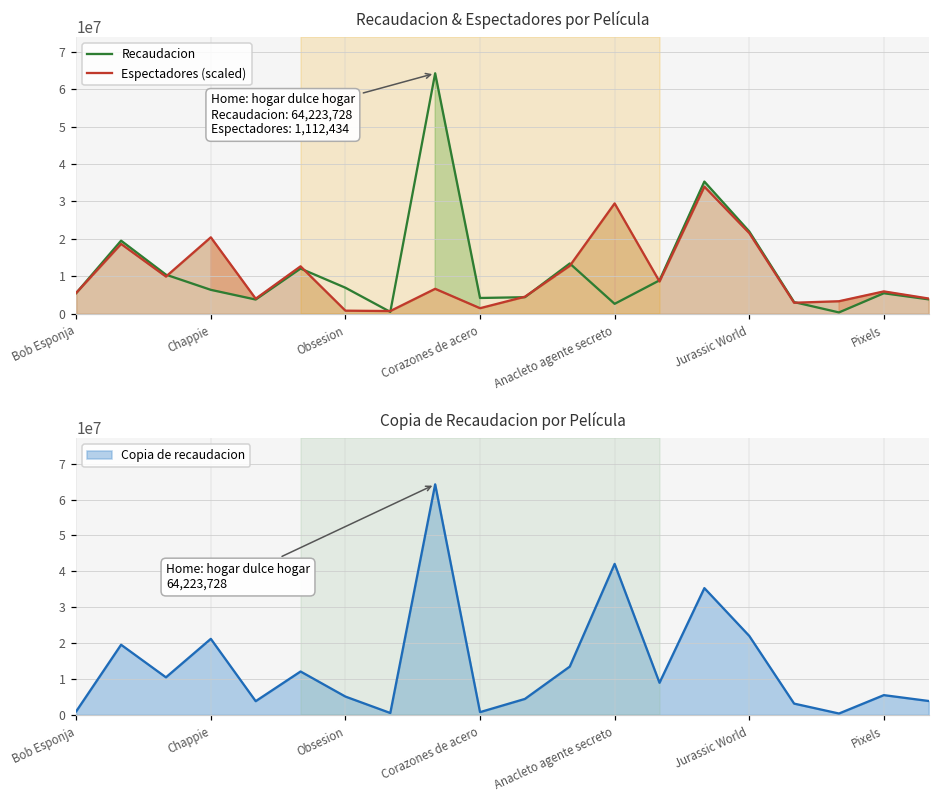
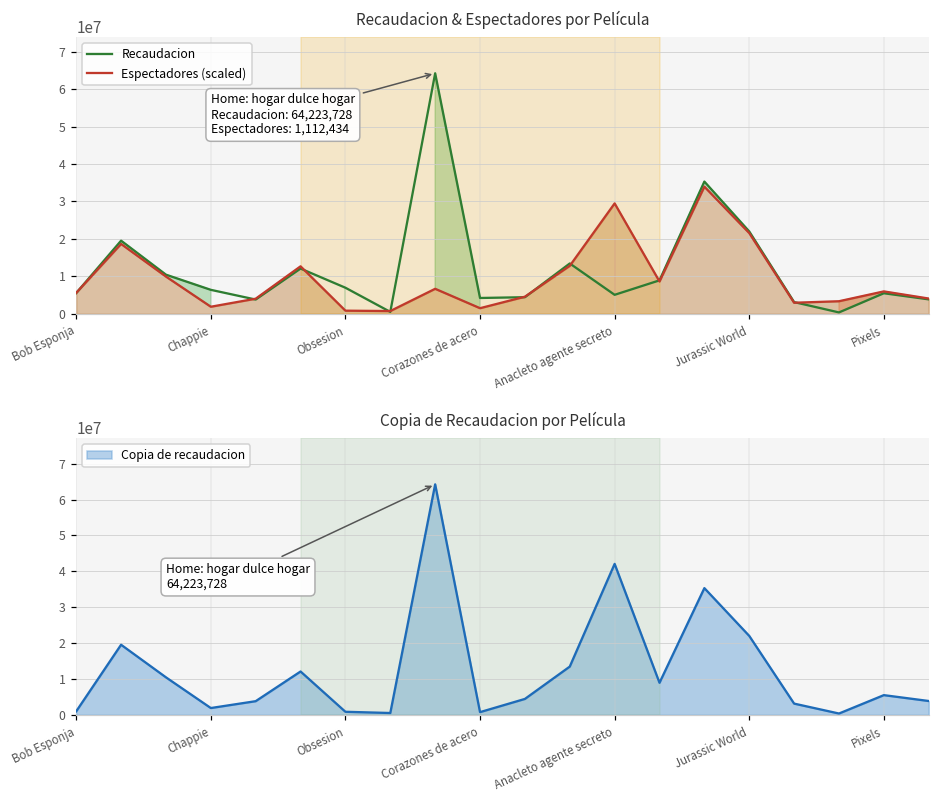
Recaudacion & Espectadores por Película, Espectadores (scaled), Chappie: 20000000 -> 2000000
Recaudacion & Espectadores por Película, Recaudacion, Anacleto agente secreto: 3000000 -> 5000000
Copia de Recaudacion por Película, Chappie: 21000000 -> 2000000
Copia de Recaudacion por Película, Obsesion: 5000000 -> 1000000
